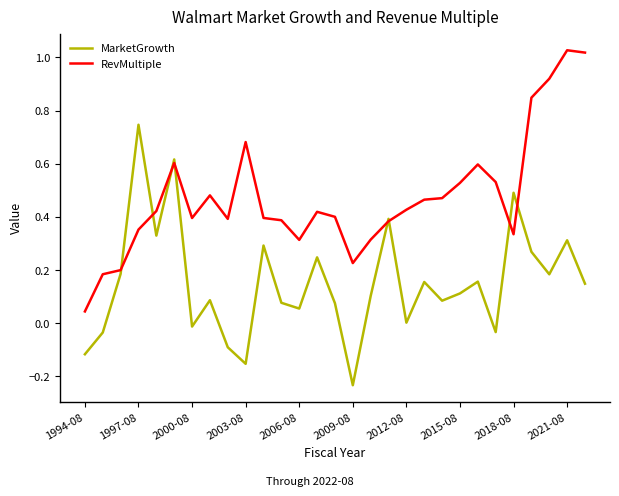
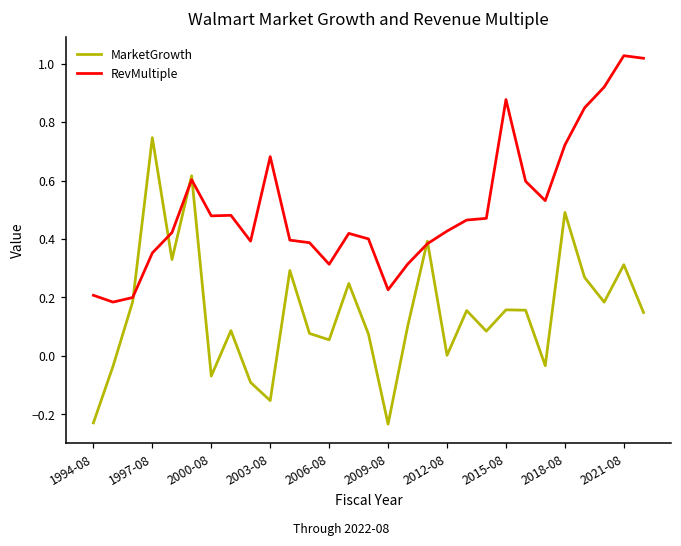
MarketGrowth, 1994-08: -0.12 -> -0.23
RevMultiple, 1994-08: 0.04 -> 0.21
MarketGrowth, 2000-08: -0.01 -> -0.07
RevMultiple, 2000-08: 0.40 -> 0.48
MarketGrowth, 2015-08: 0.11 -> 0.16
RevMultiple, 2015-08: 0.53 -> 0.88
RevMultiple, 2018-08: 0.33 -> 0.72
